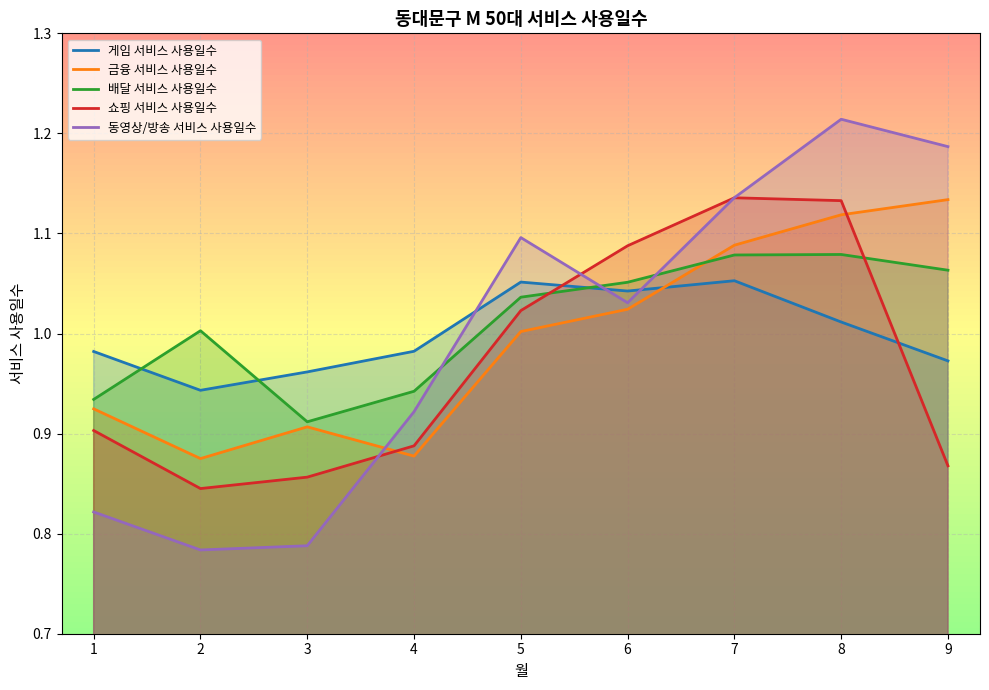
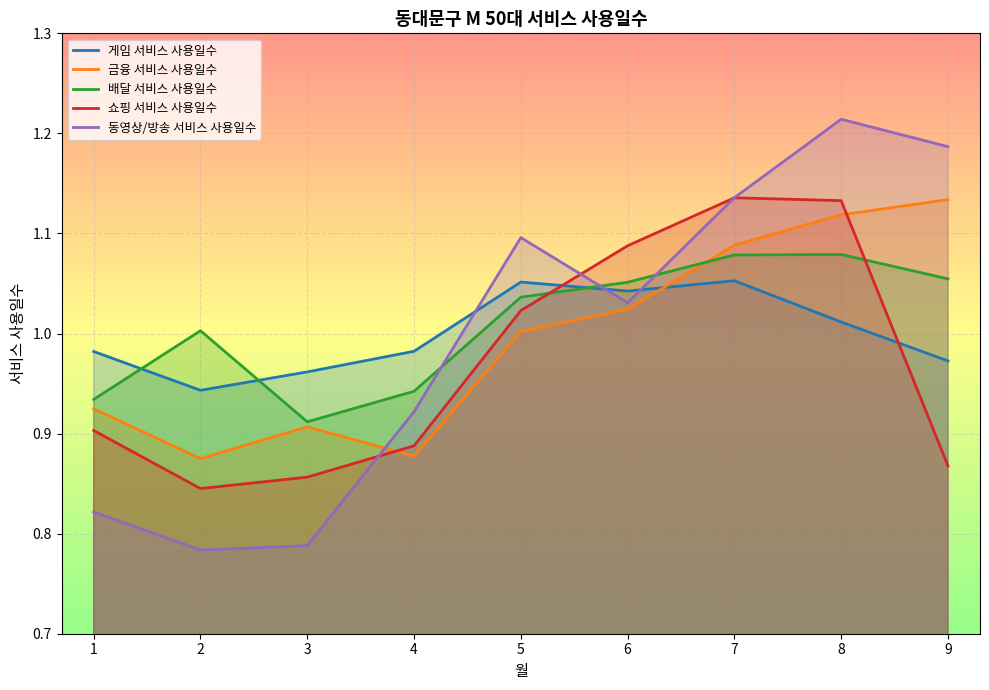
배달 서비스 사용일수, 9: 1.063 -> 1.055
